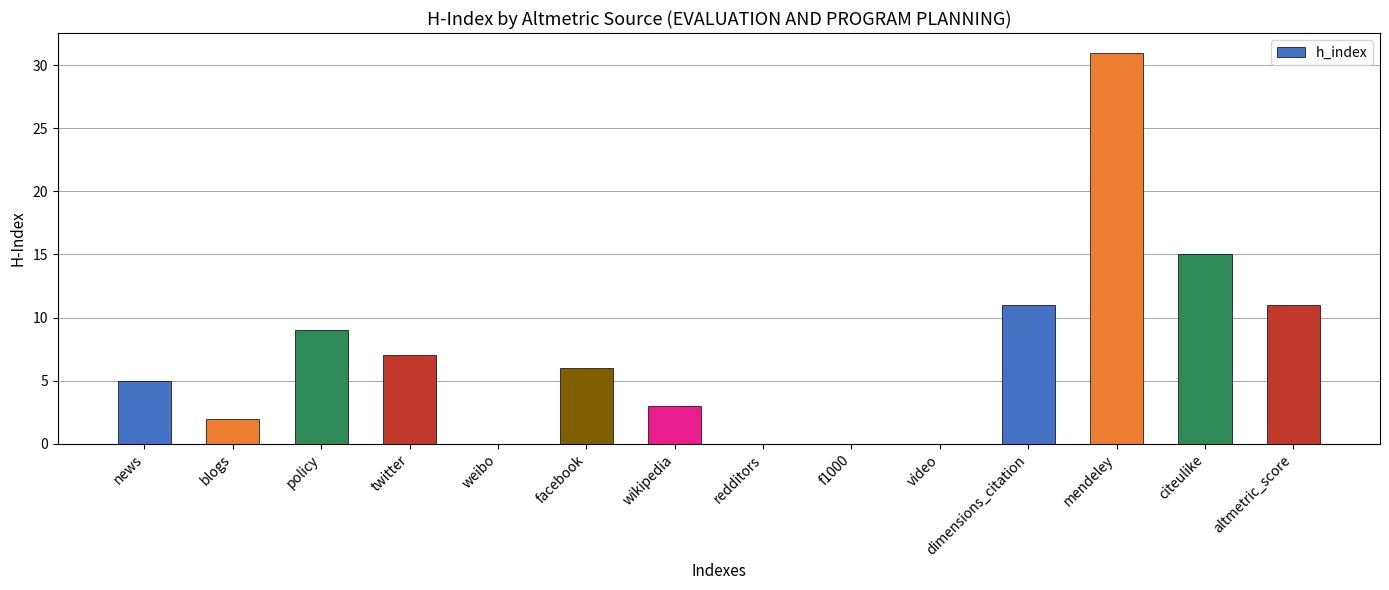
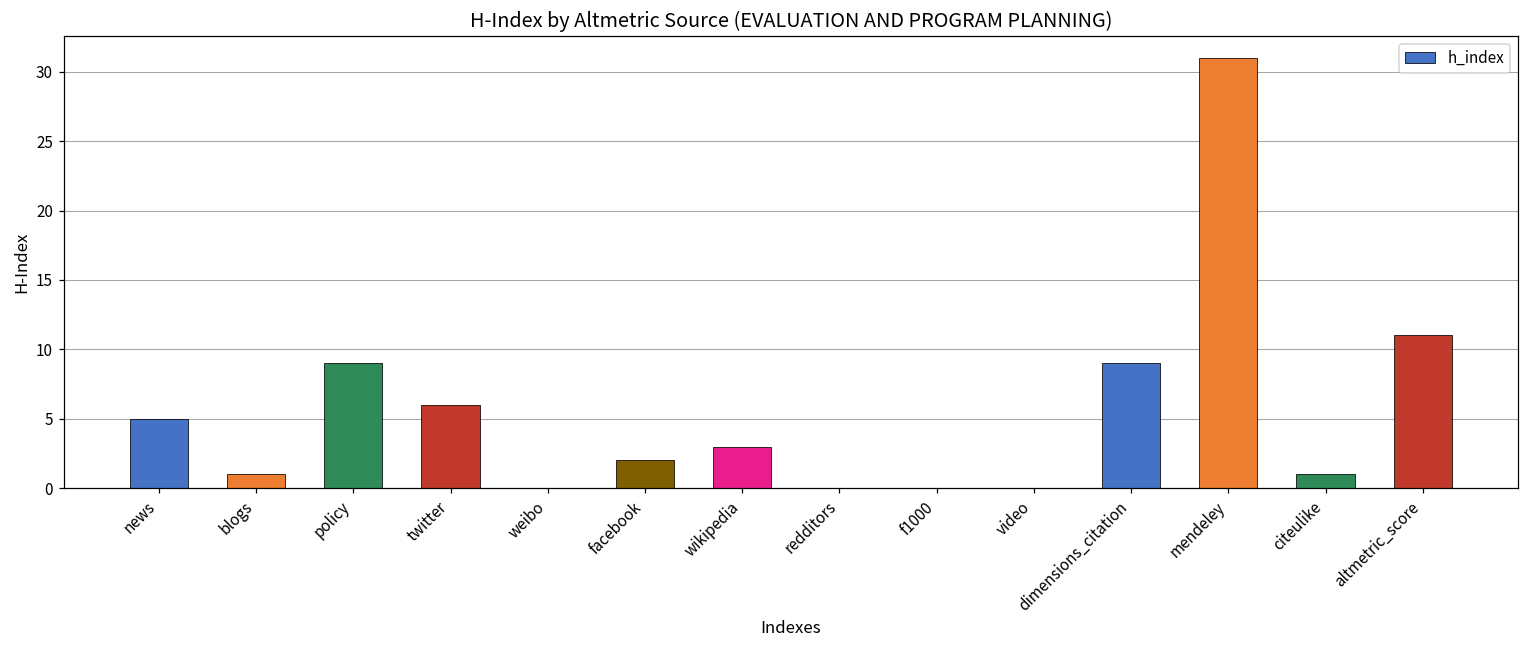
blogs: 2 -> 1
twitter: 7 -> 6
facebook: 6 -> 2
dimensions_citation: 11 -> 9
citeulike: 15 -> 1
